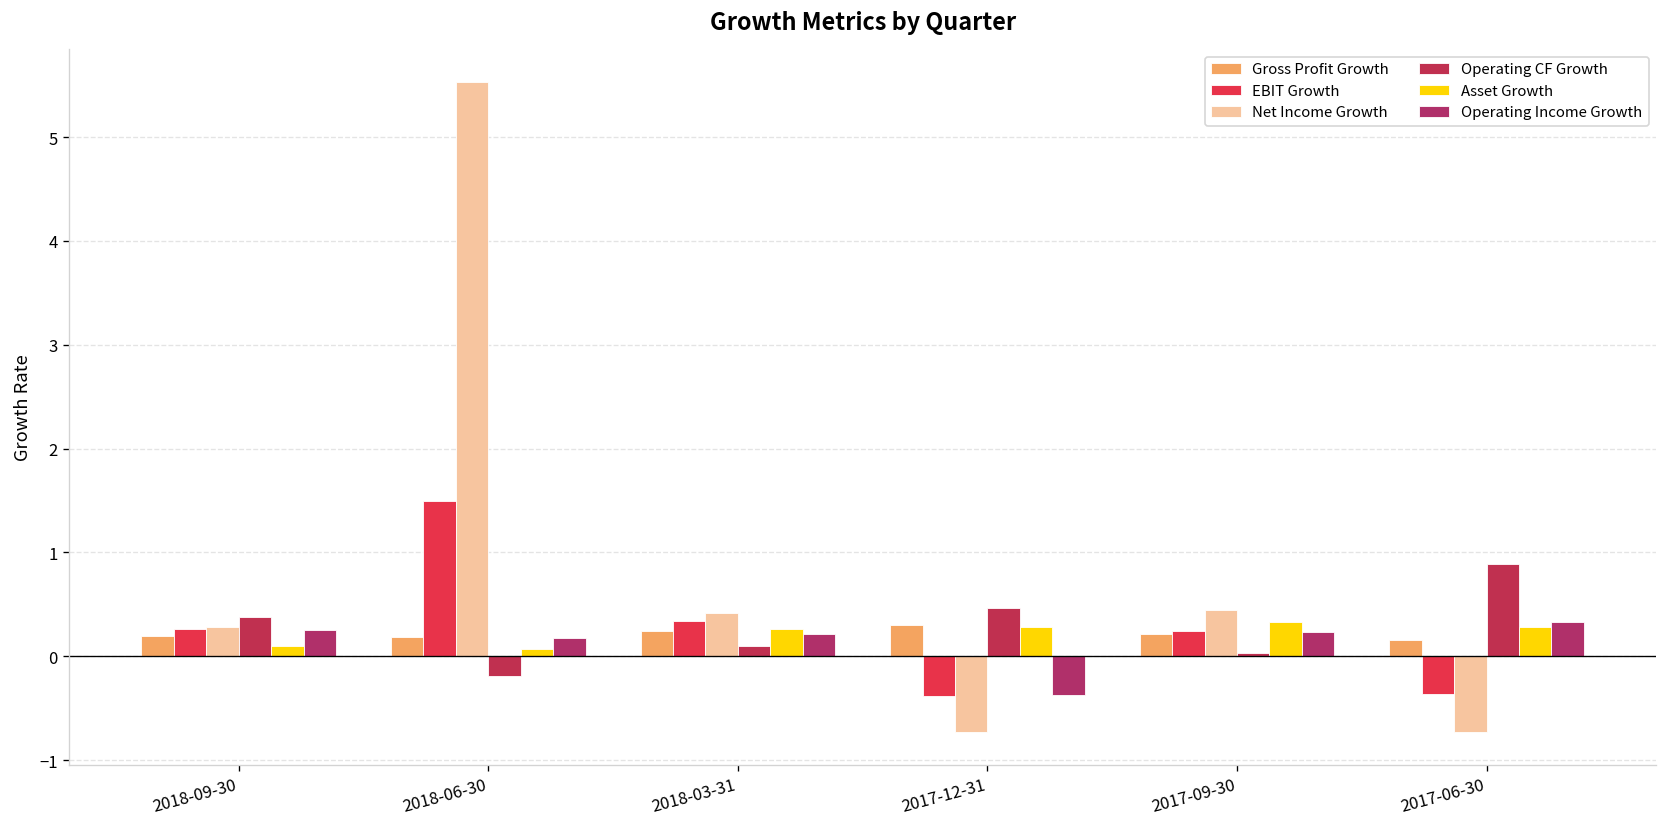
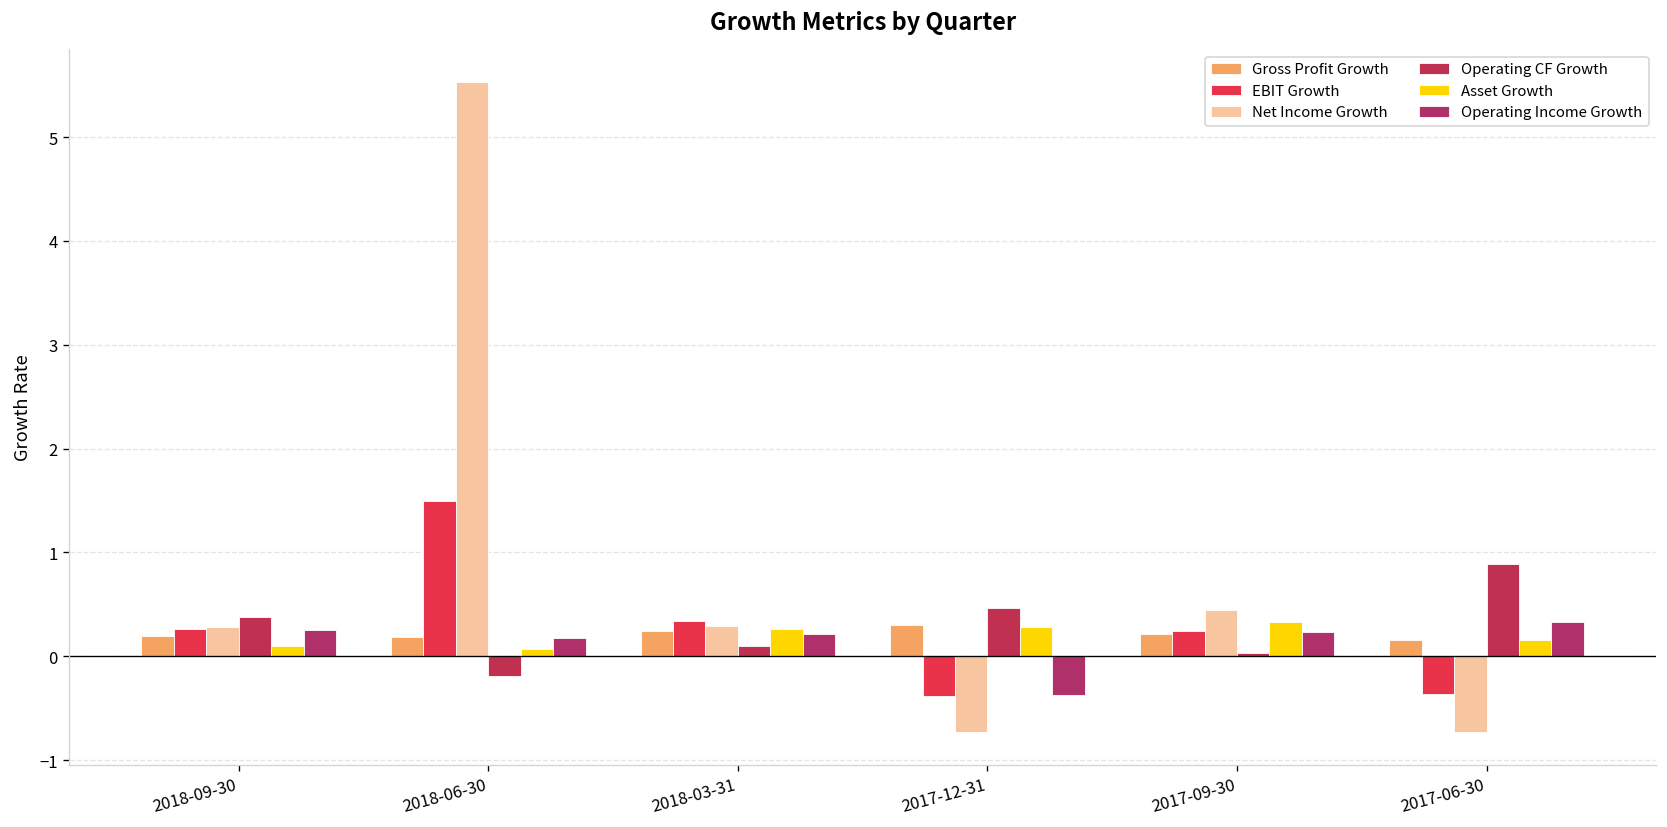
Net Income Growth, 2018-03-31: 0.4 -> 0.3
Asset Growth, 2017-06-30: 0.3 -> 0.2
